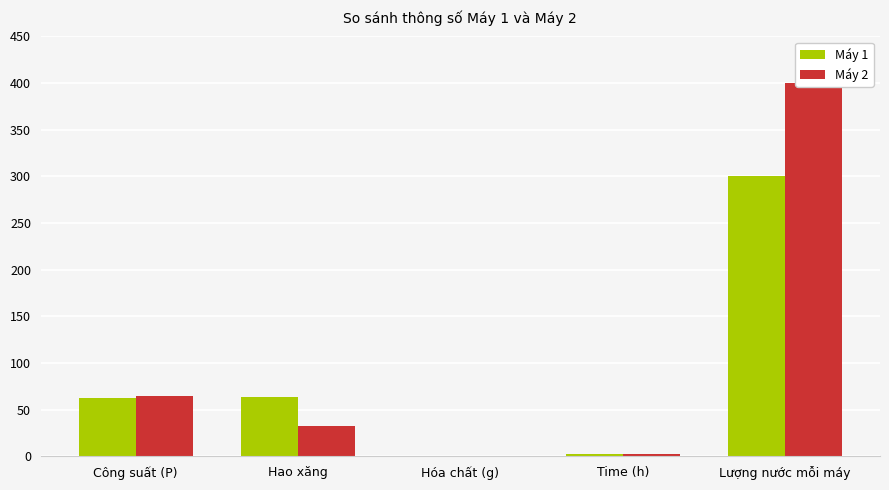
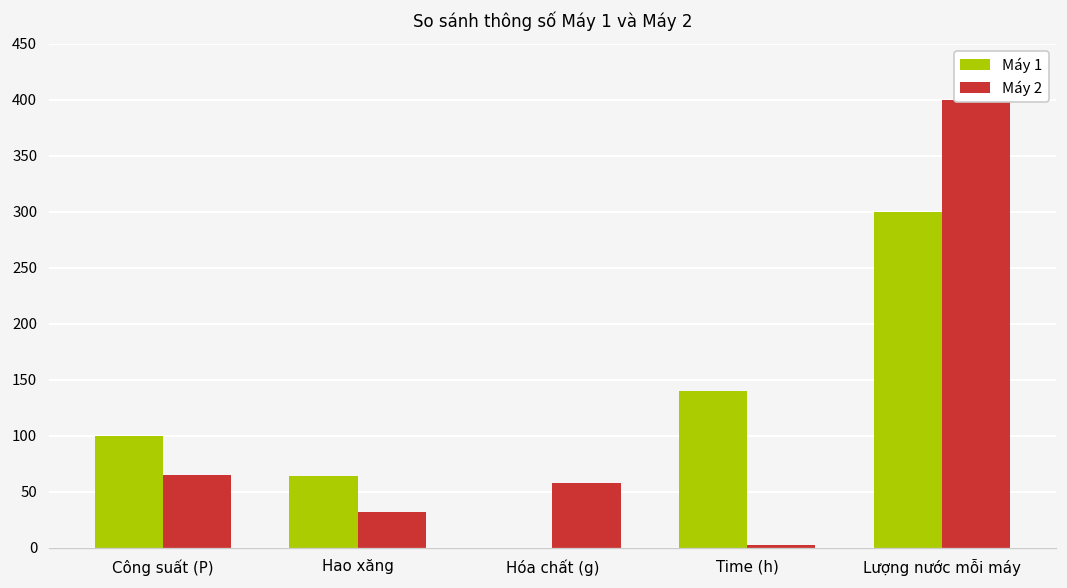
Máy 1, Công suất (P): 60 -> 100
Máy 2, Hóa chất (g): 0 -> 60
Máy 1, Time (h): 0 -> 140
